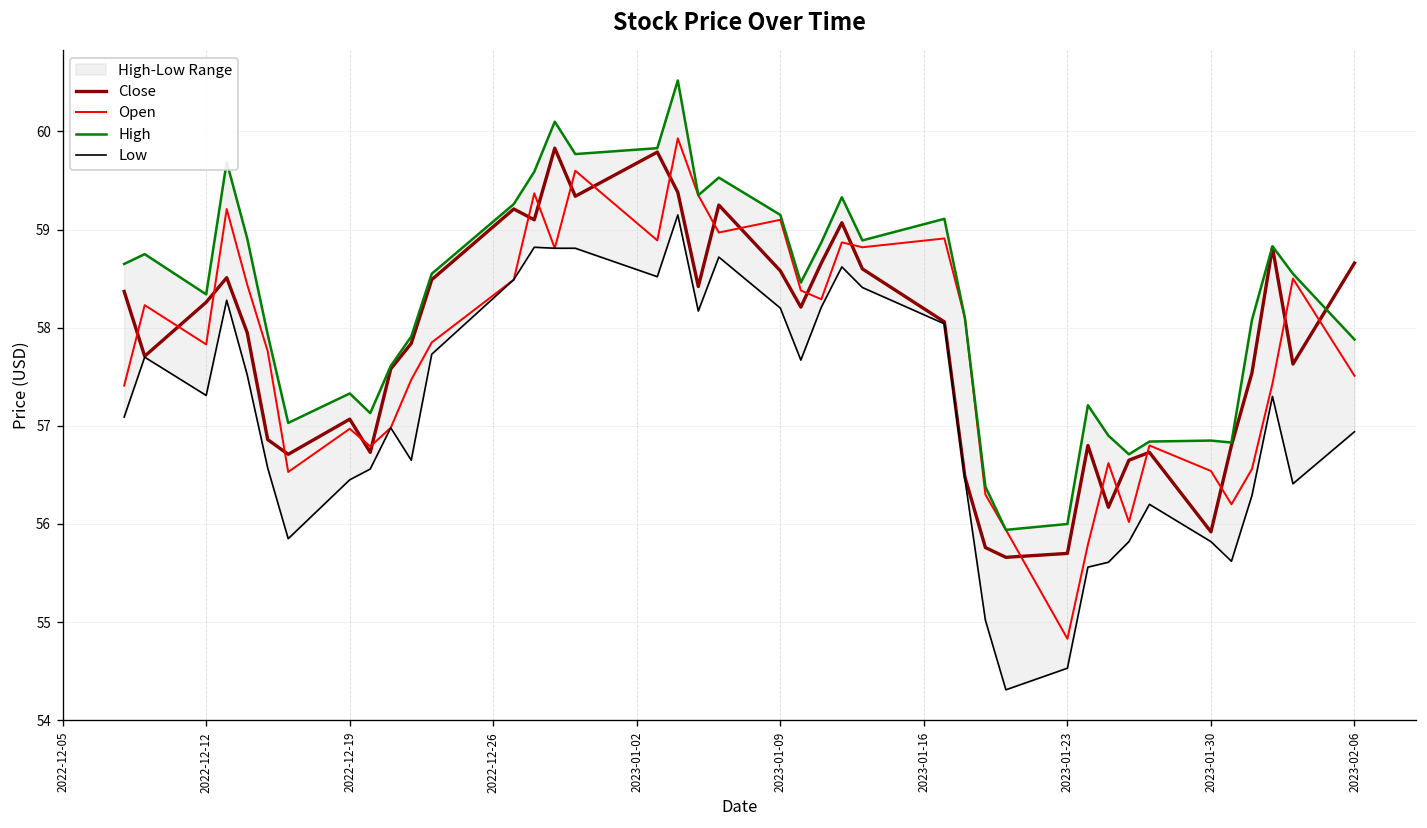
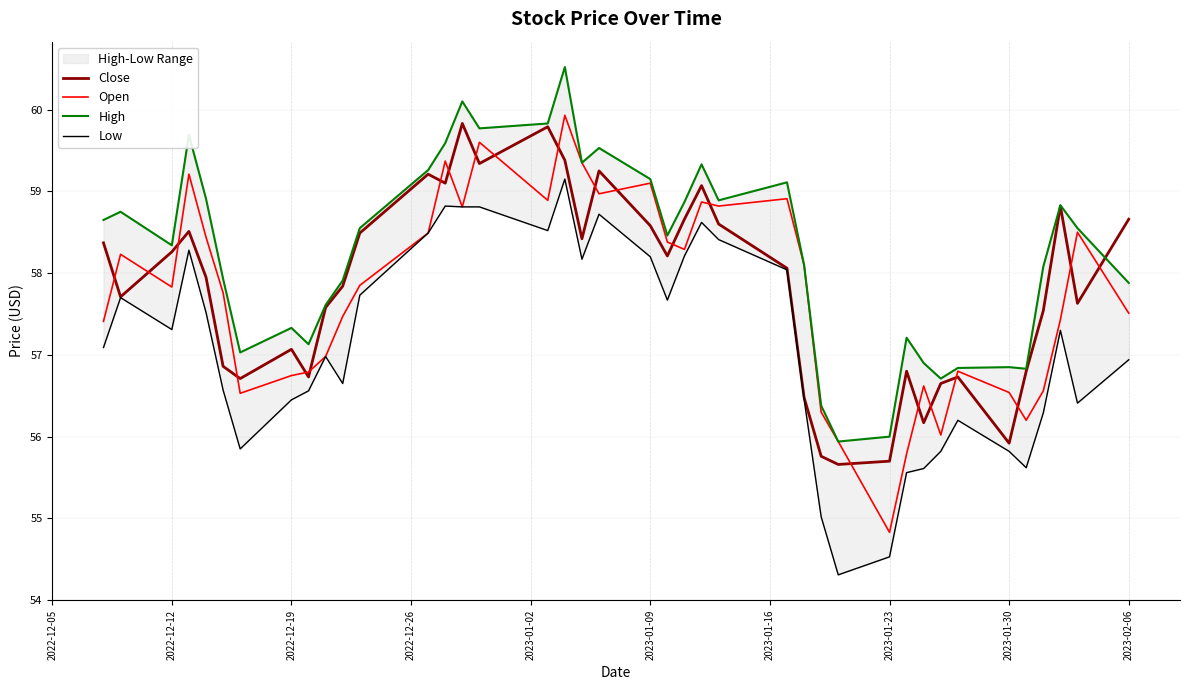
Open, 2022-12-19: 57.0 -> 56.7
